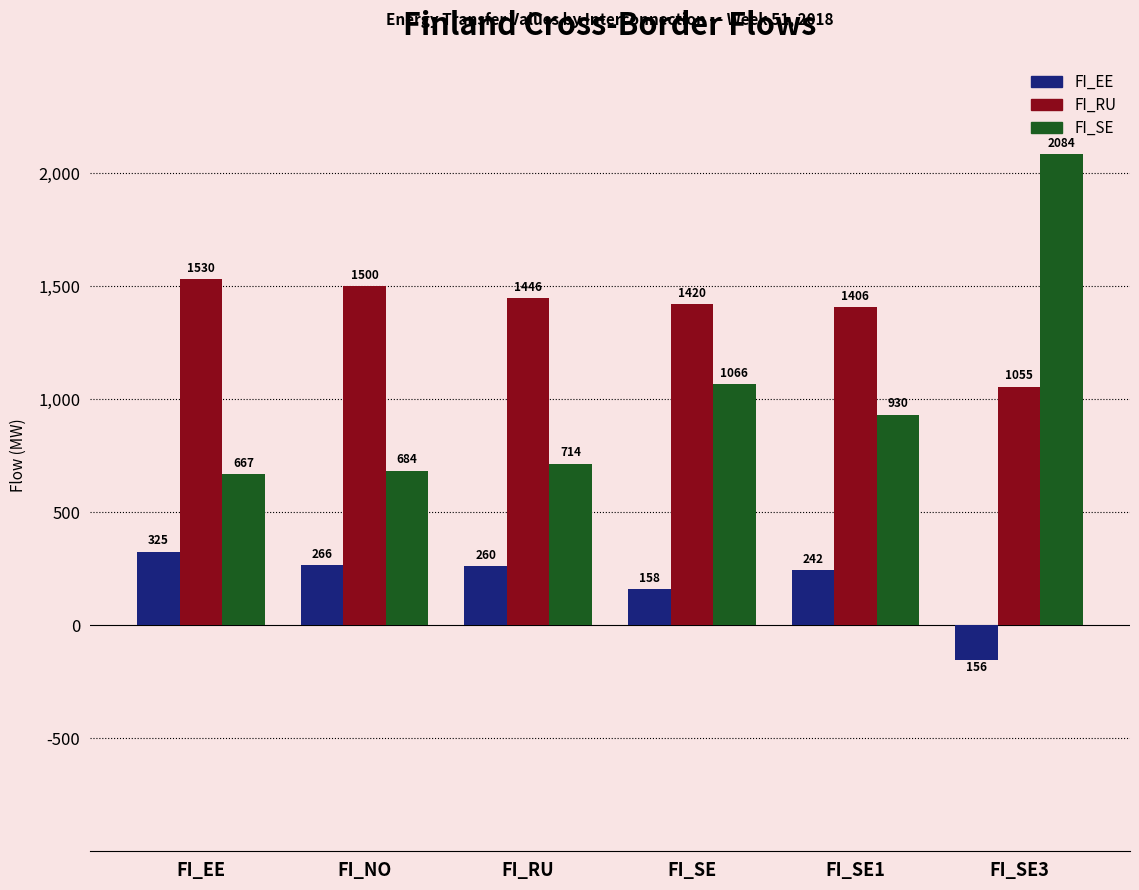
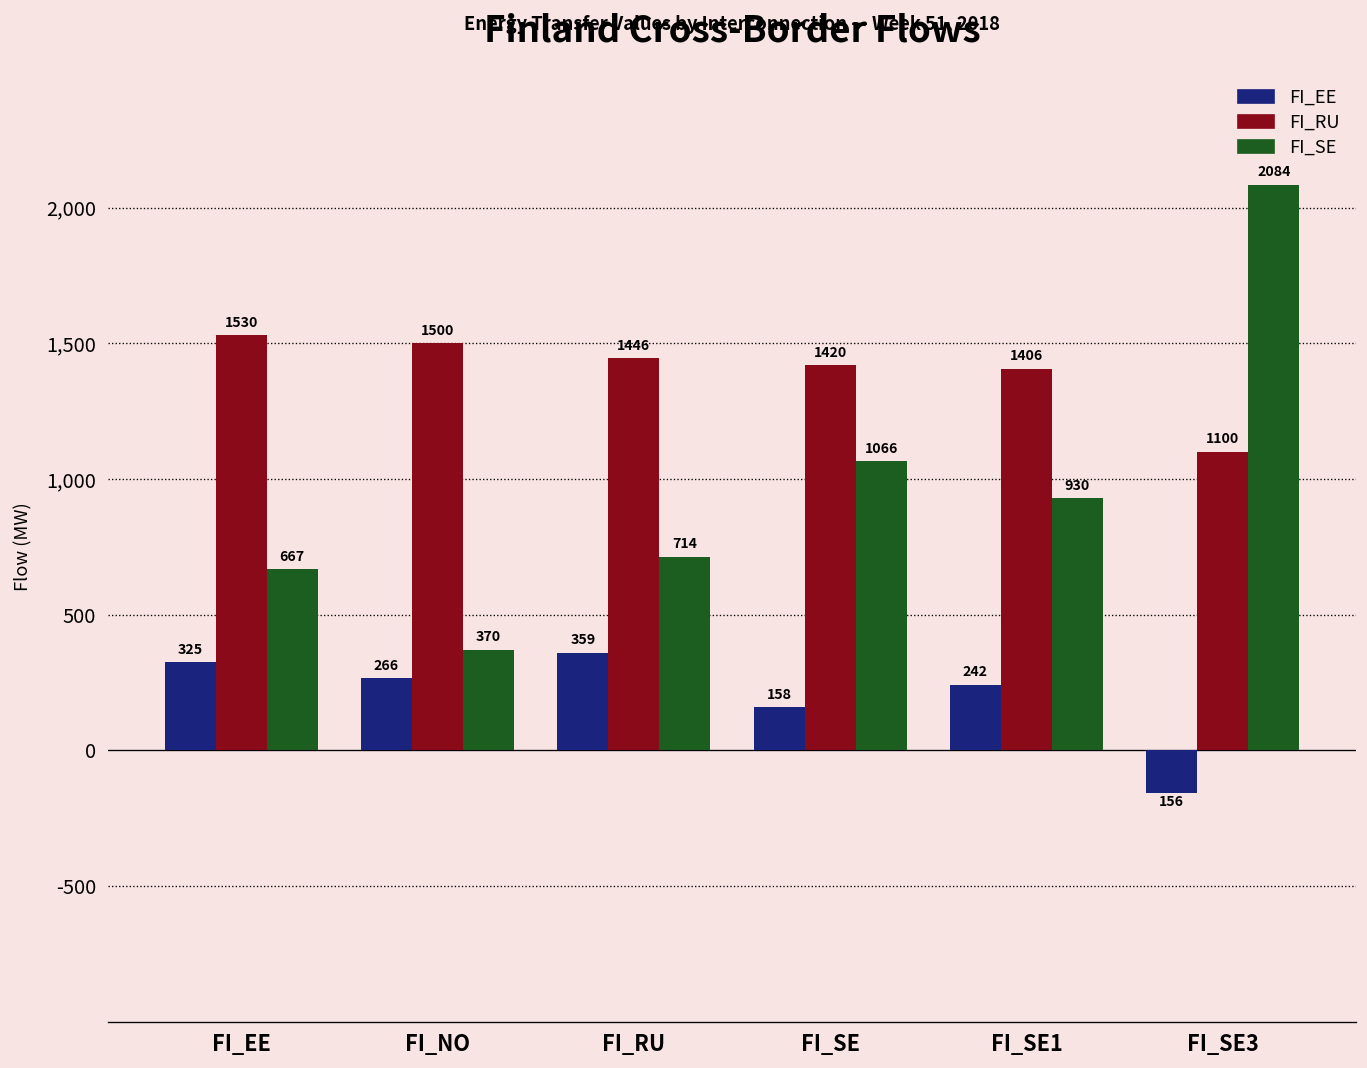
FI_SE, FI_NO: 684 -> 370
FI_EE, FI_RU: 260 -> 359
FI_RU, FI_SE3: 1055 -> 1100
